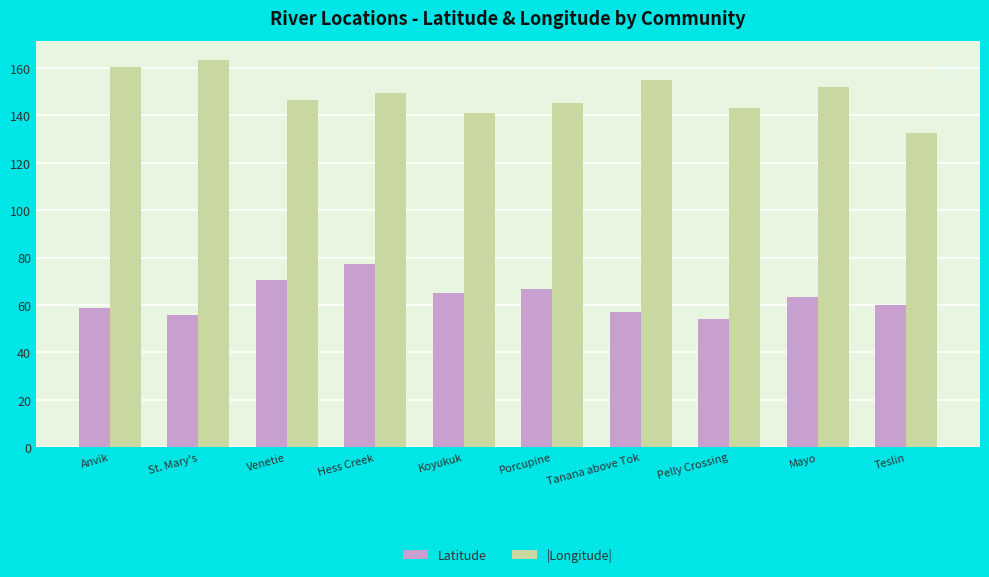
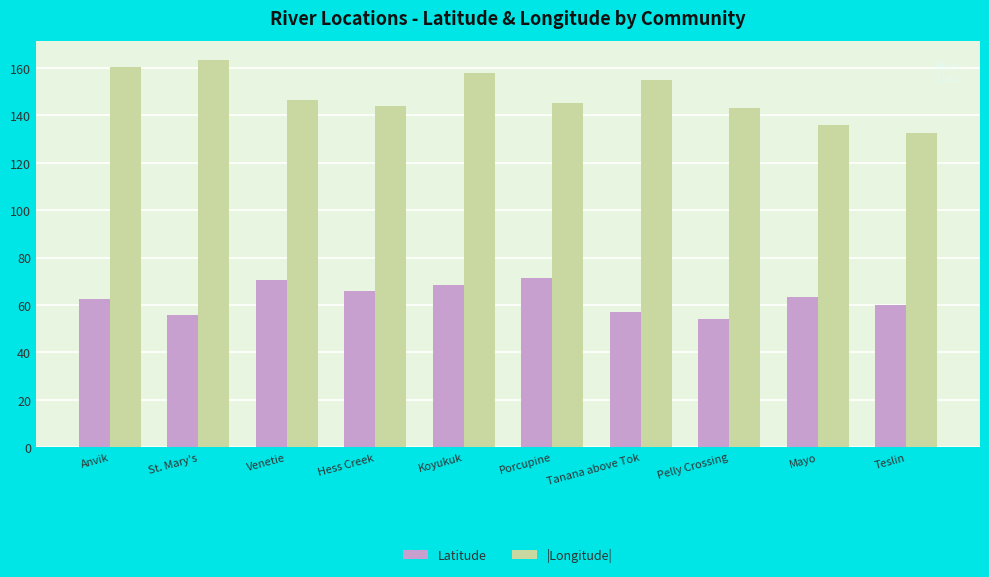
Latitude, Anvik: 59 -> 63
Latitude, Hess Creek: 77 -> 66
|Longitude|, Hess Creek: 149 -> 144
Latitude, Koyukuk: 65 -> 69
|Longitude|, Koyukuk: 141 -> 158
Latitude, Porcupine: 67 -> 71
|Longitude|, Mayo: 152 -> 136
